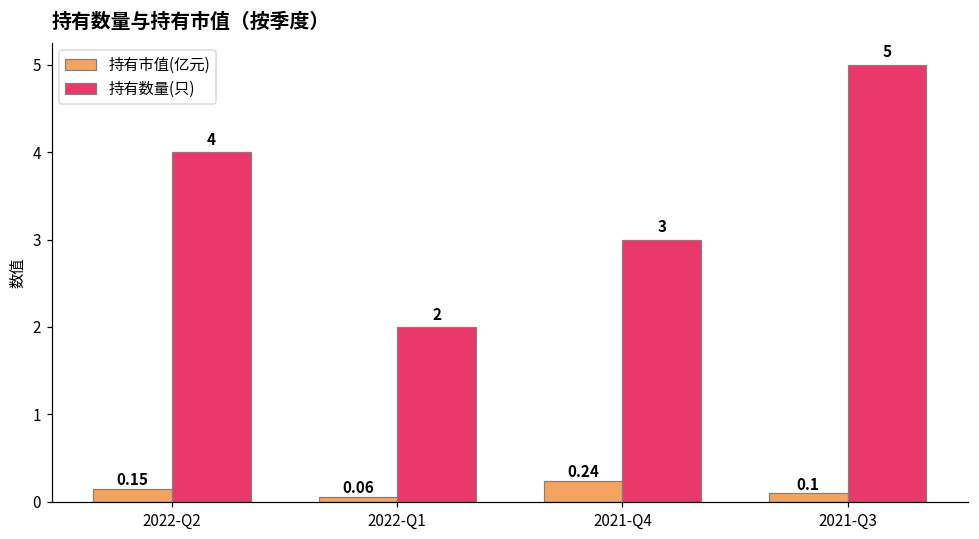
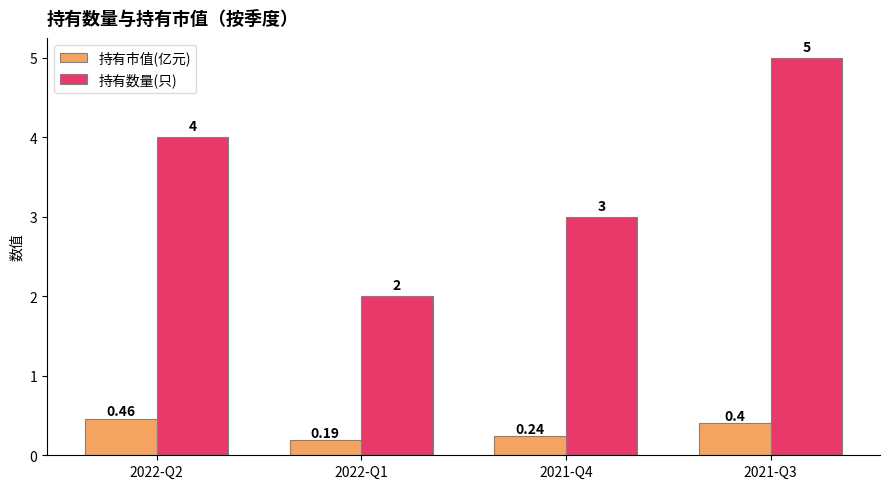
持有市值(亿元), 2022-Q2: 0.15 -> 0.46
持有市值(亿元), 2022-Q1: 0.06 -> 0.19
持有市值(亿元), 2021-Q3: 0.1 -> 0.4
